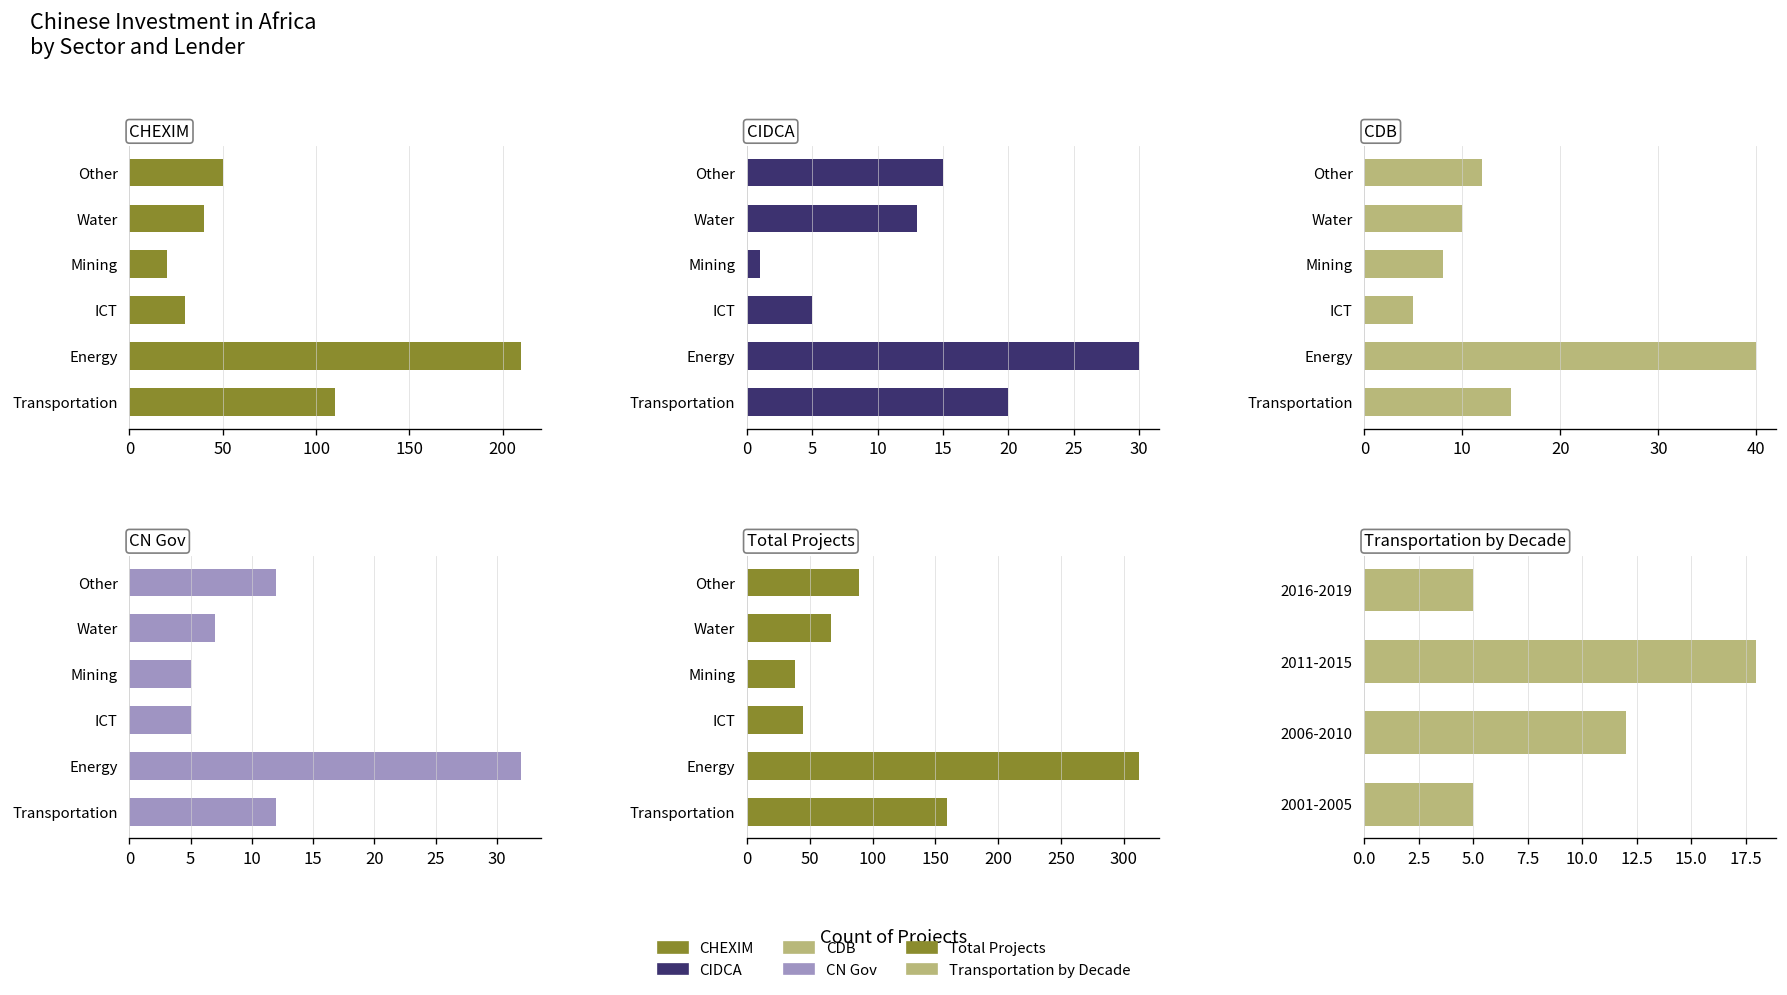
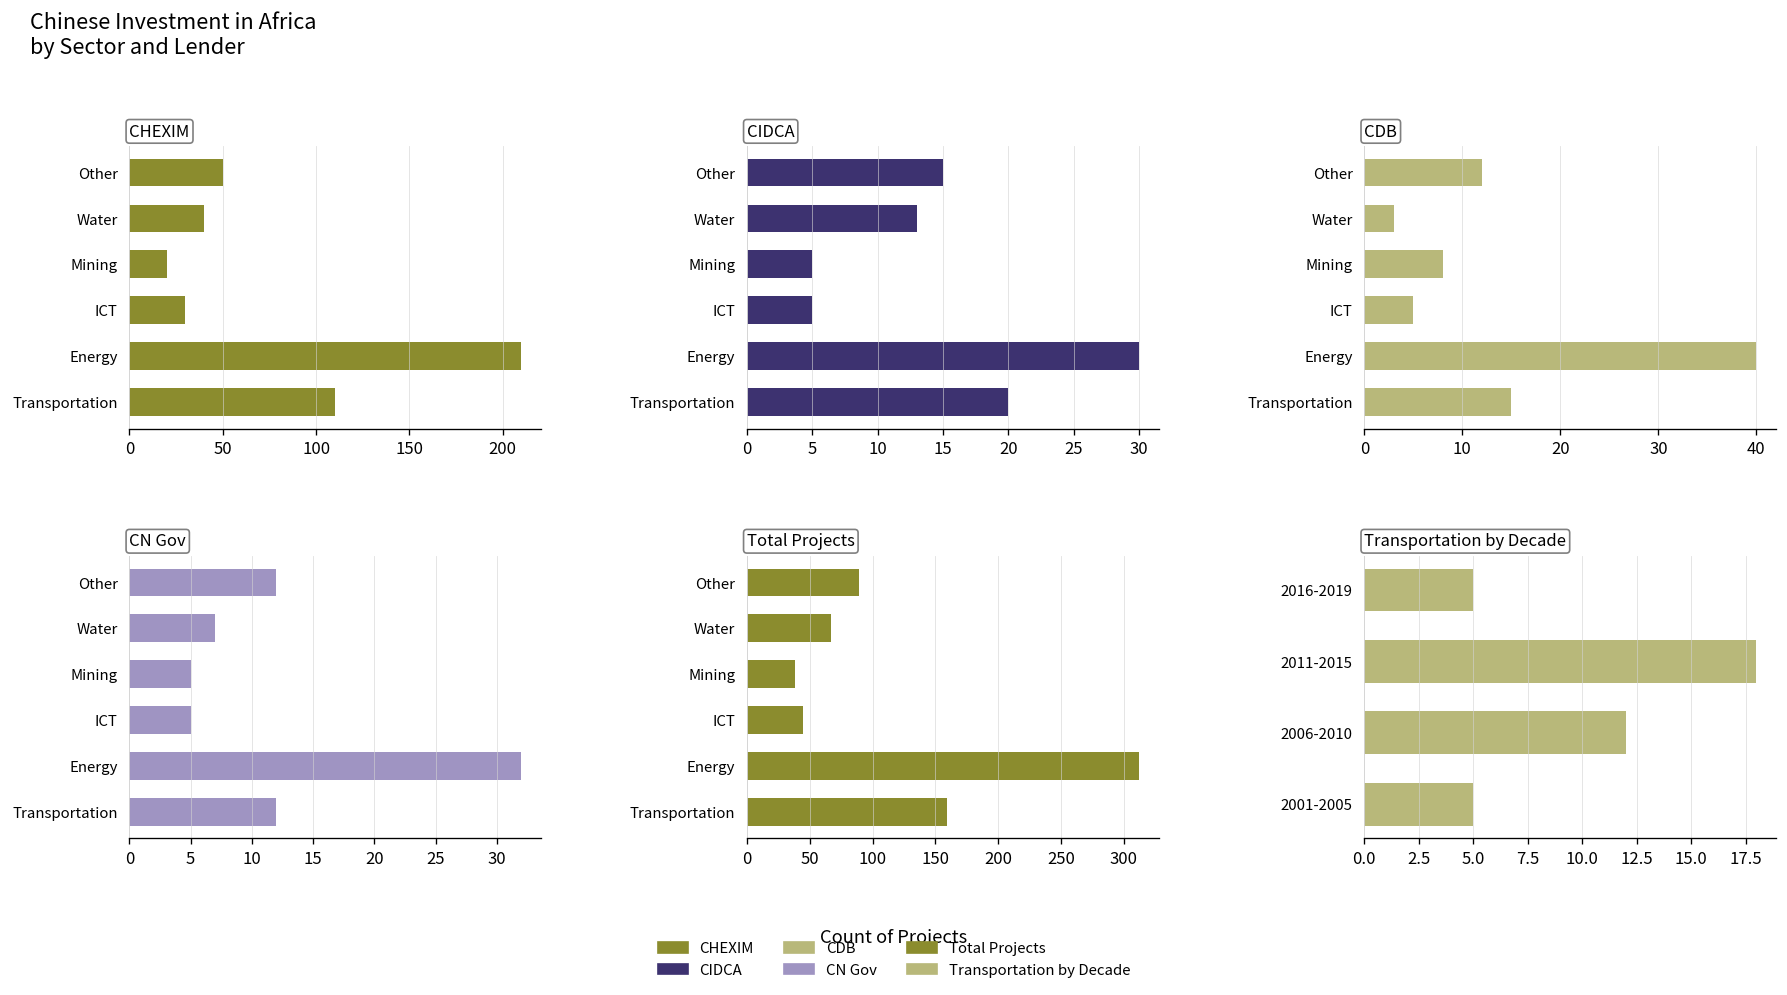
CIDCA, Mining: 1 -> 5
CDB, Water: 10 -> 3
